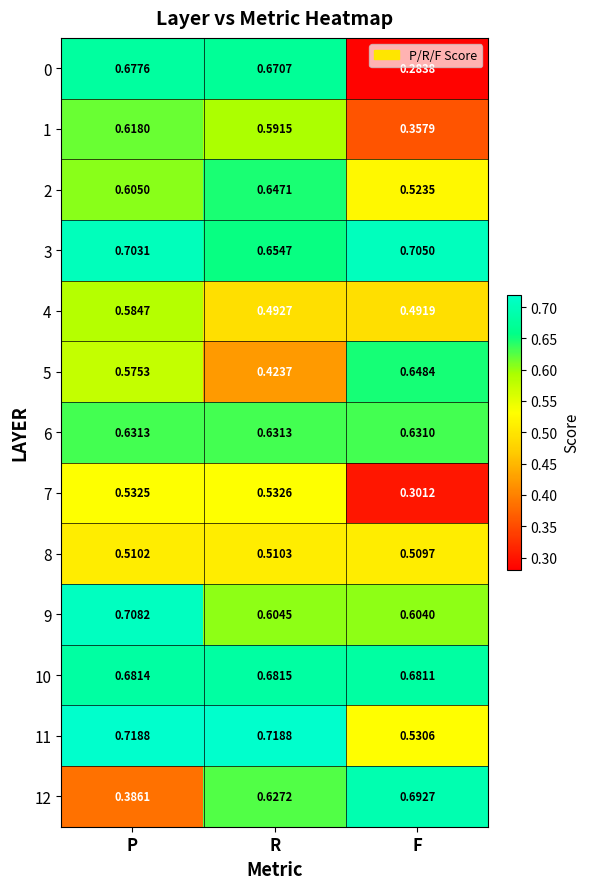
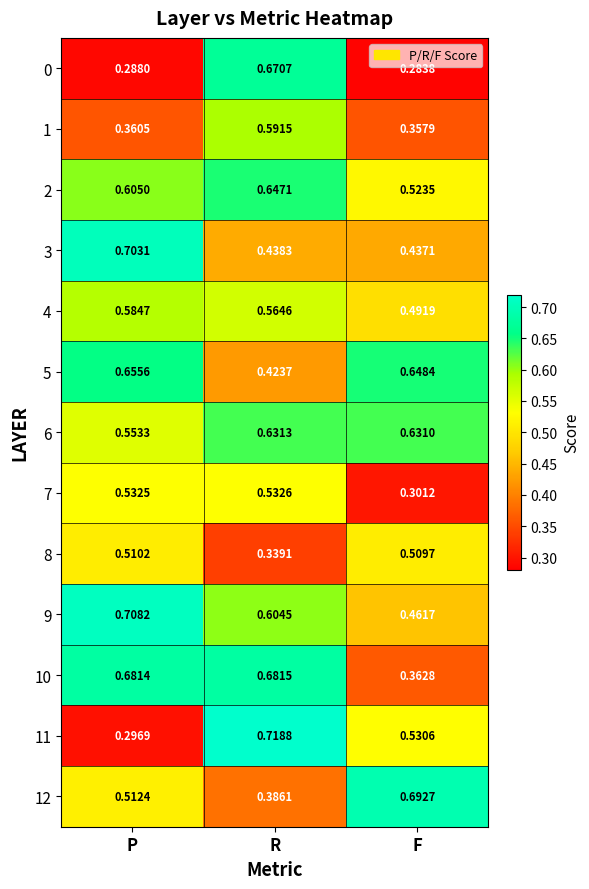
0, P: 0.6776 -> 0.2880
1, P: 0.6180 -> 0.3605
3, R: 0.6547 -> 0.4383
3, F: 0.7050 -> 0.4371
4, R: 0.4927 -> 0.5646
5, P: 0.5753 -> 0.6556
6, P: 0.6313 -> 0.5533
8, R: 0.5103 -> 0.3391
9, F: 0.6040 -> 0.4617
10, F: 0.6811 -> 0.3628
11, P: 0.7188 -> 0.2969
12, P: 0.3861 -> 0.5124
12, R: 0.6272 -> 0.3861
